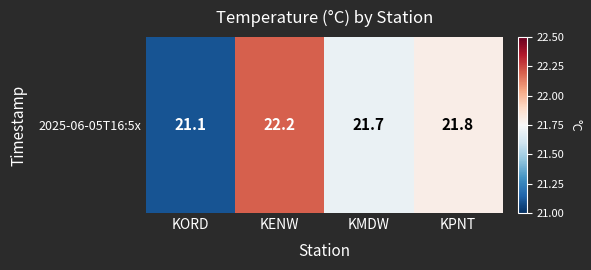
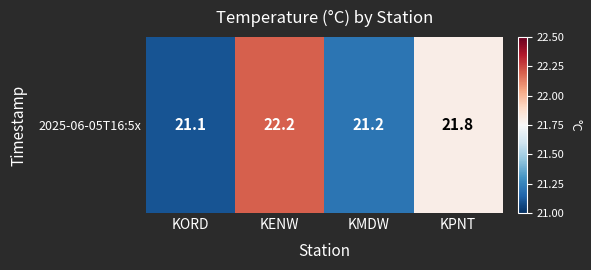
2025-06-05T16:5x, KMDW: 21.7 -> 21.2
